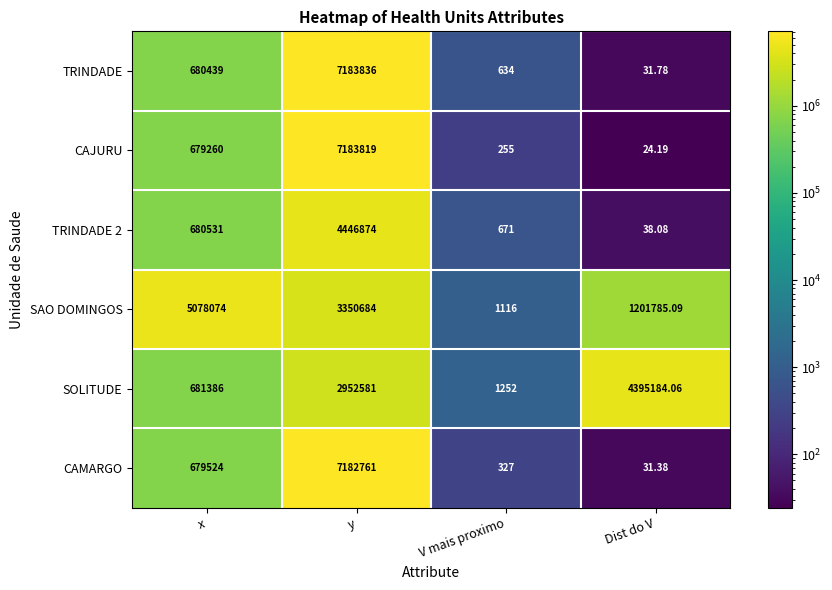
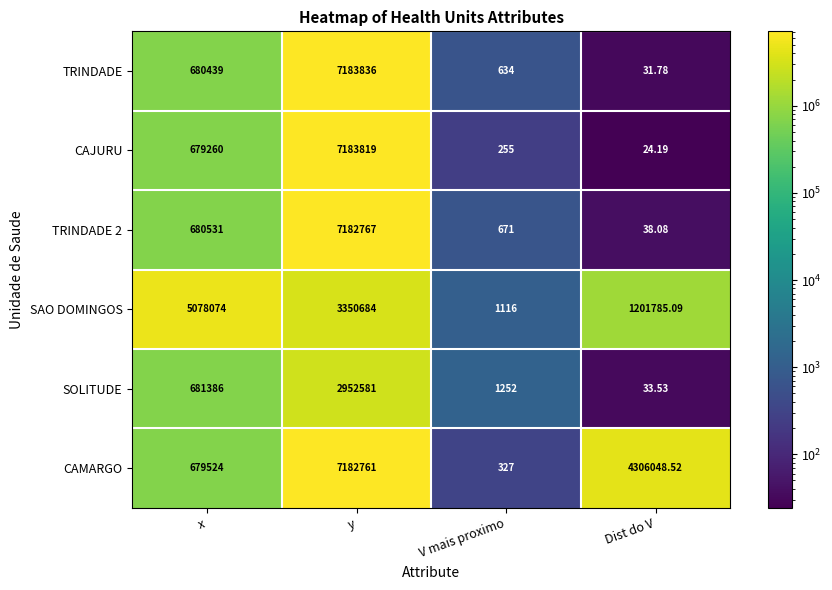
TRINDADE 2, y: 4446874 -> 7182767
SOLITUDE, Dist do V: 4395184.06 -> 33.53
CAMARGO, Dist do V: 31.38 -> 4306048.52
